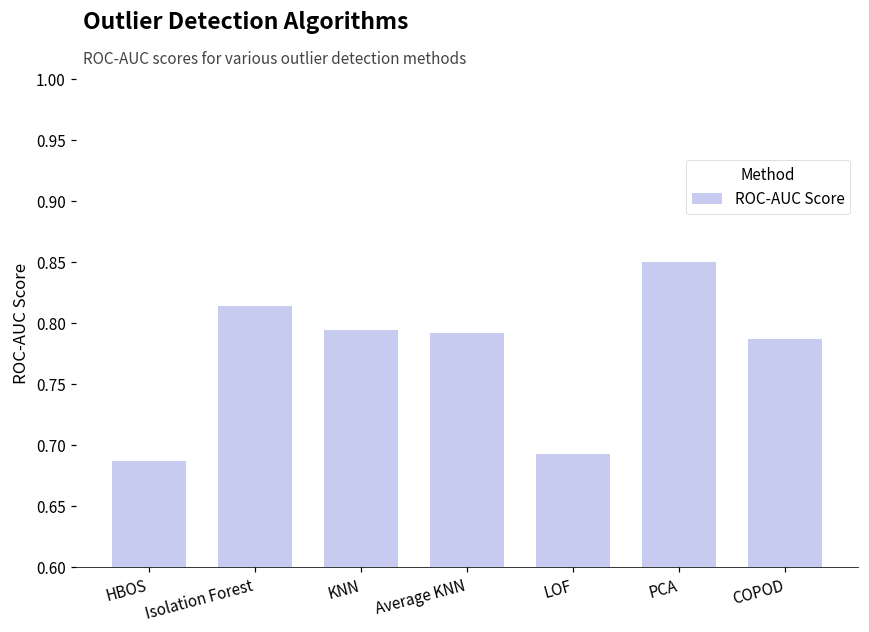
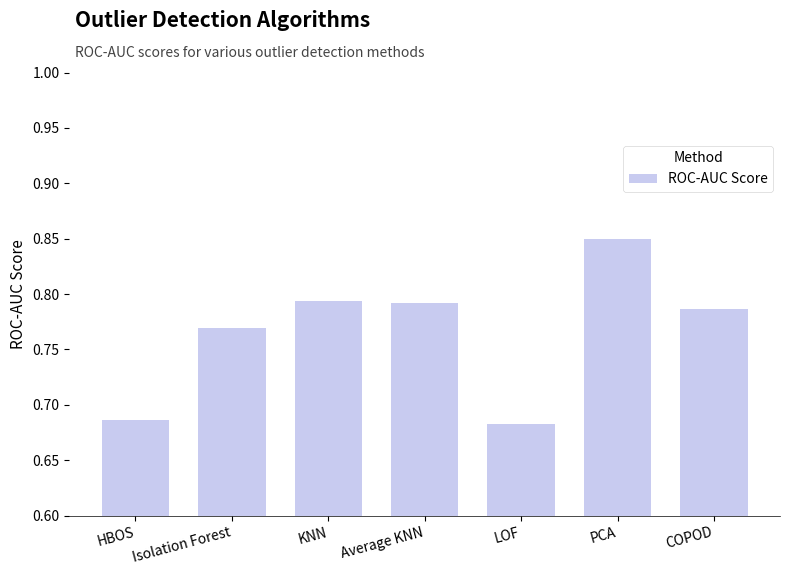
Isolation Forest: 0.814 -> 0.769
LOF: 0.692 -> 0.683
